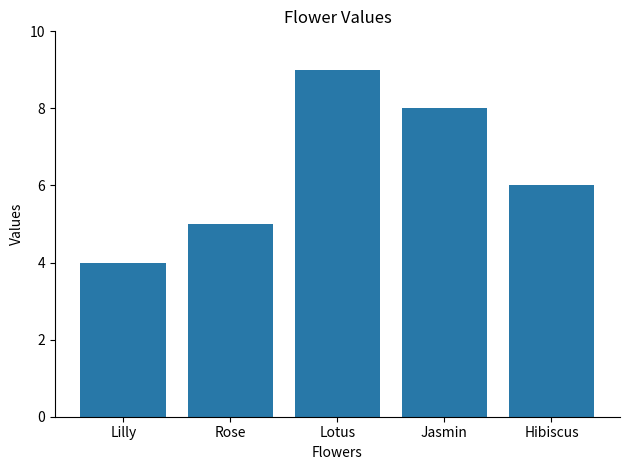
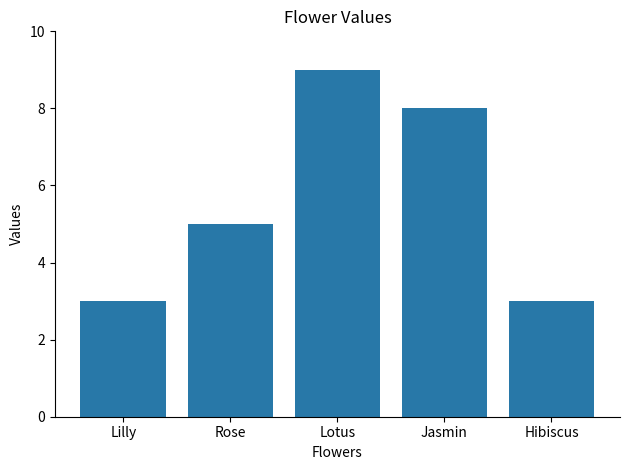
Lilly: 4 -> 3
Hibiscus: 6 -> 3
